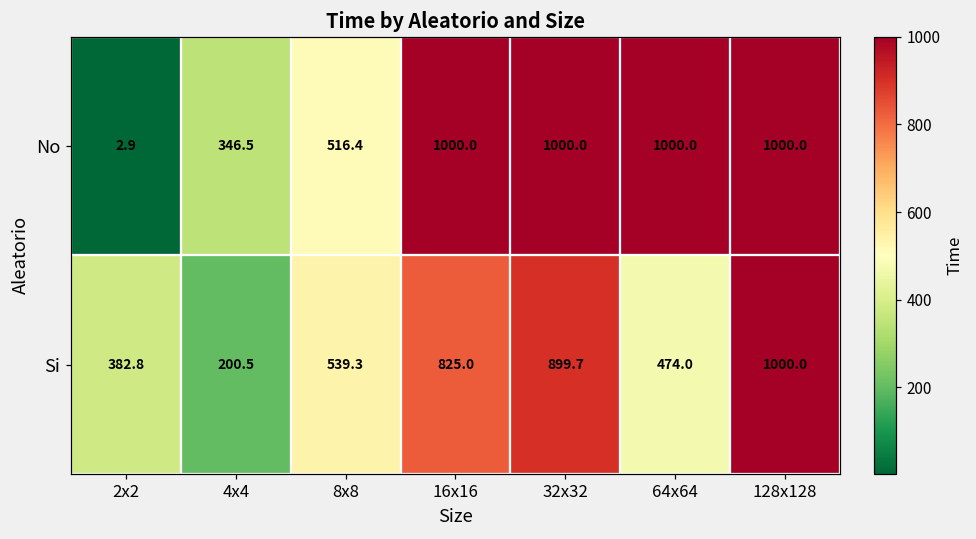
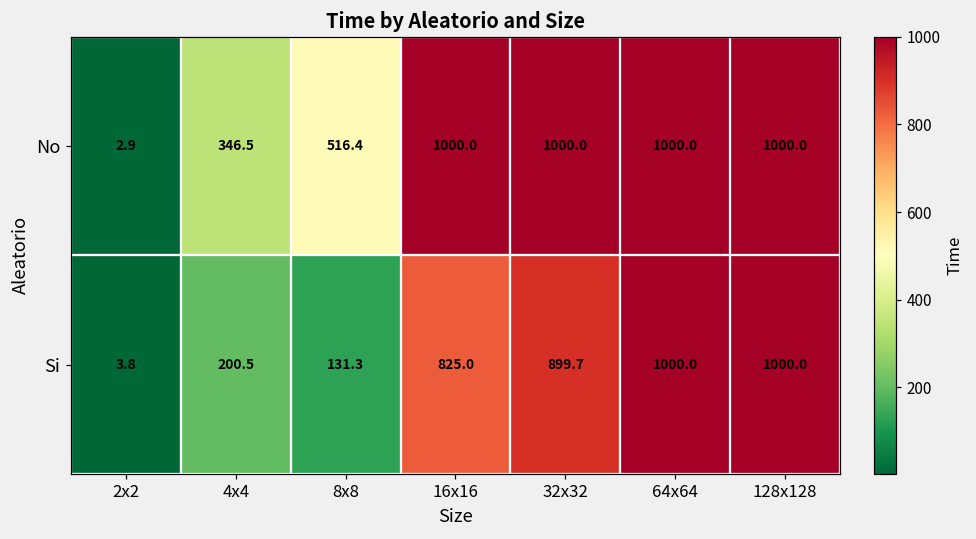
Si, 2x2: 382.8 -> 3.8
Si, 8x8: 539.3 -> 131.3
Si, 64x64: 474.0 -> 1000.0
